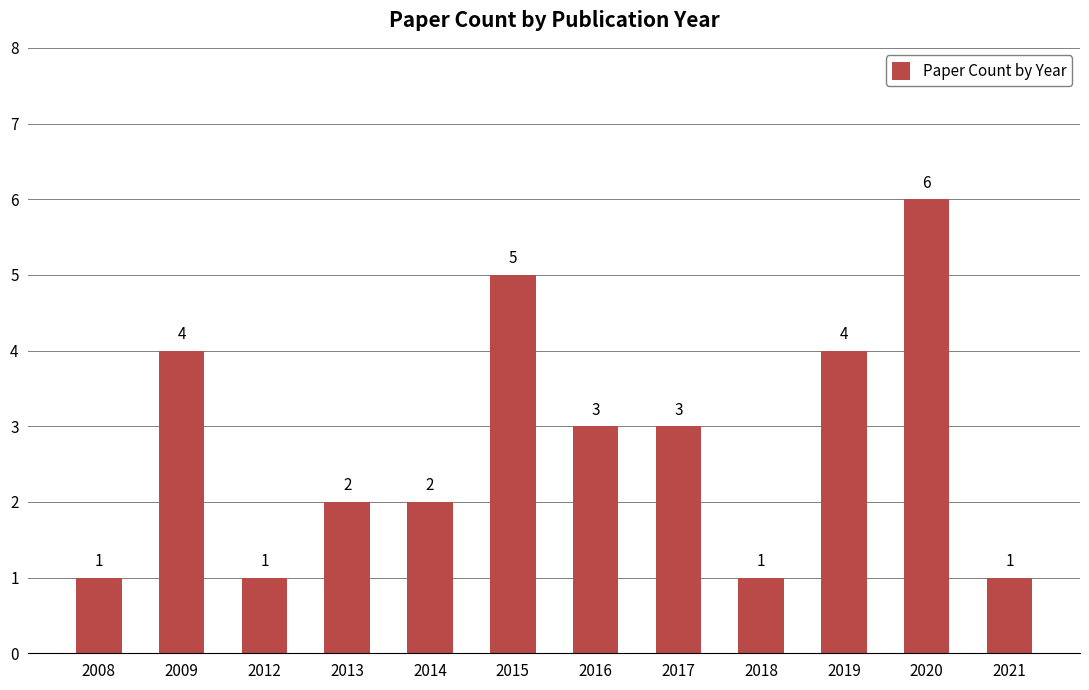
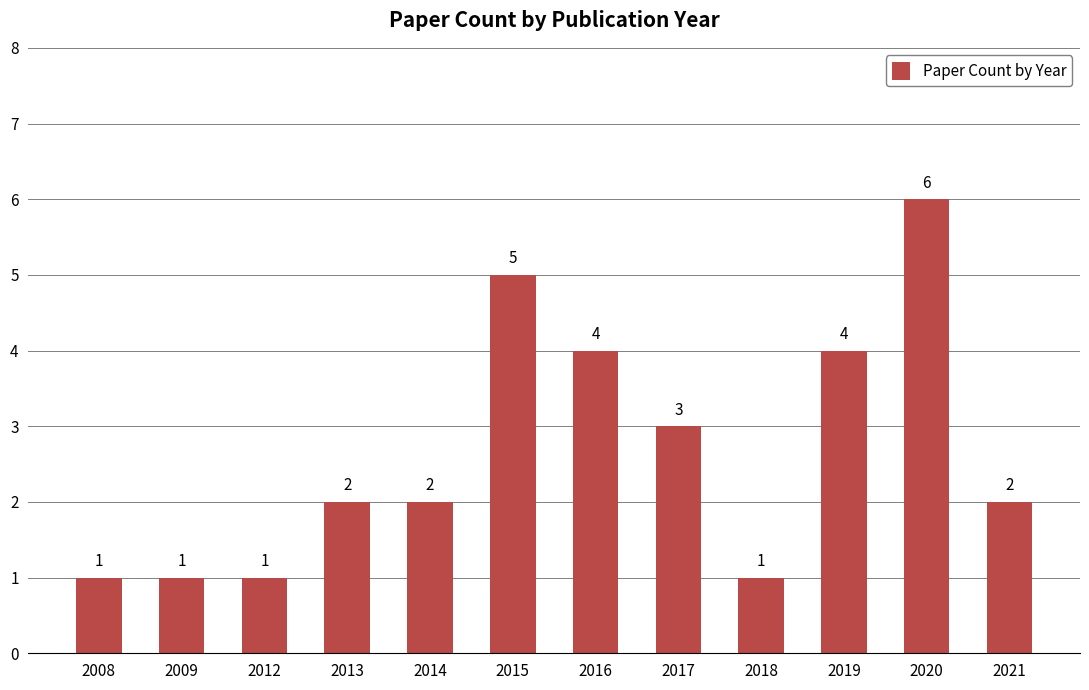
2009: 4 -> 1
2016: 3 -> 4
2021: 1 -> 2
